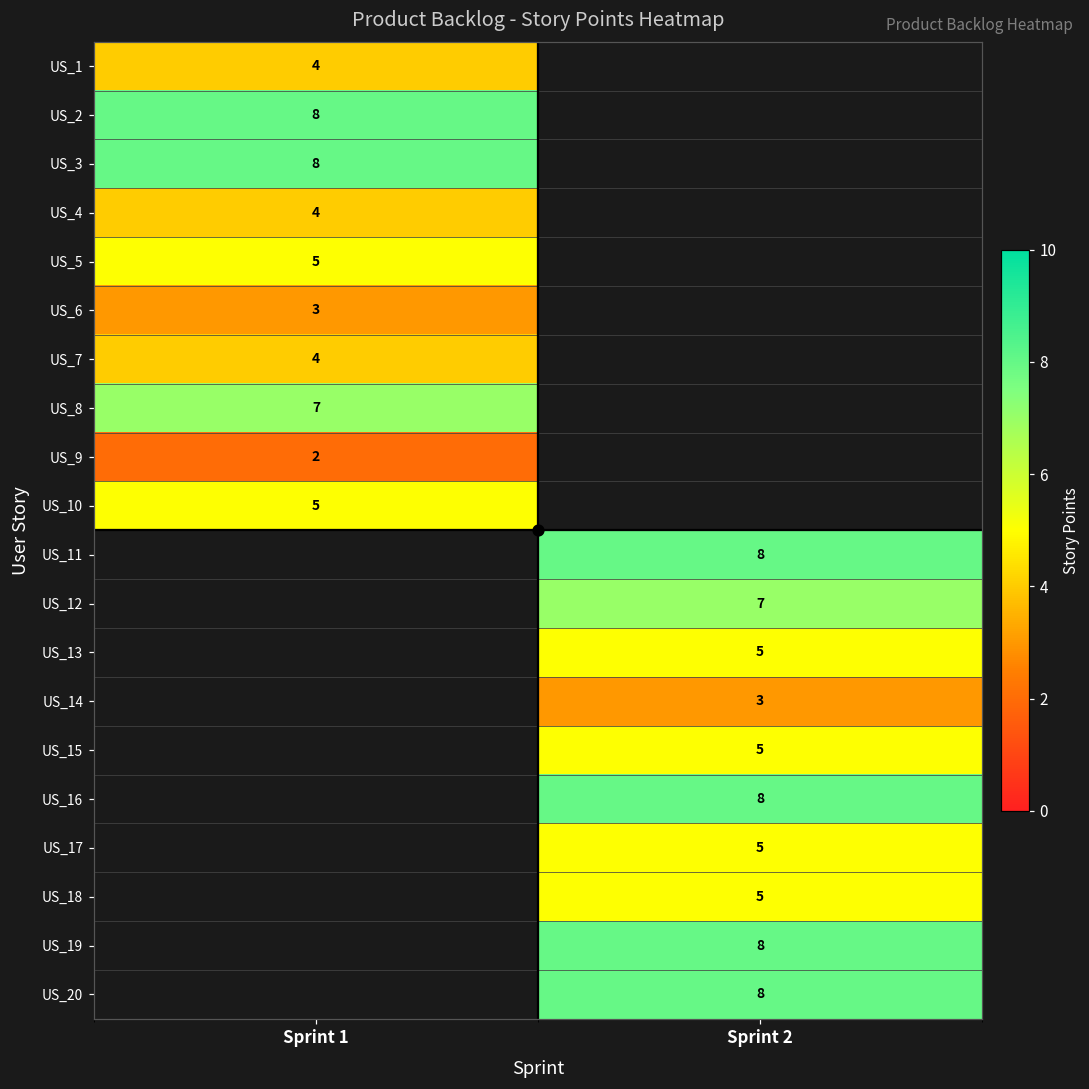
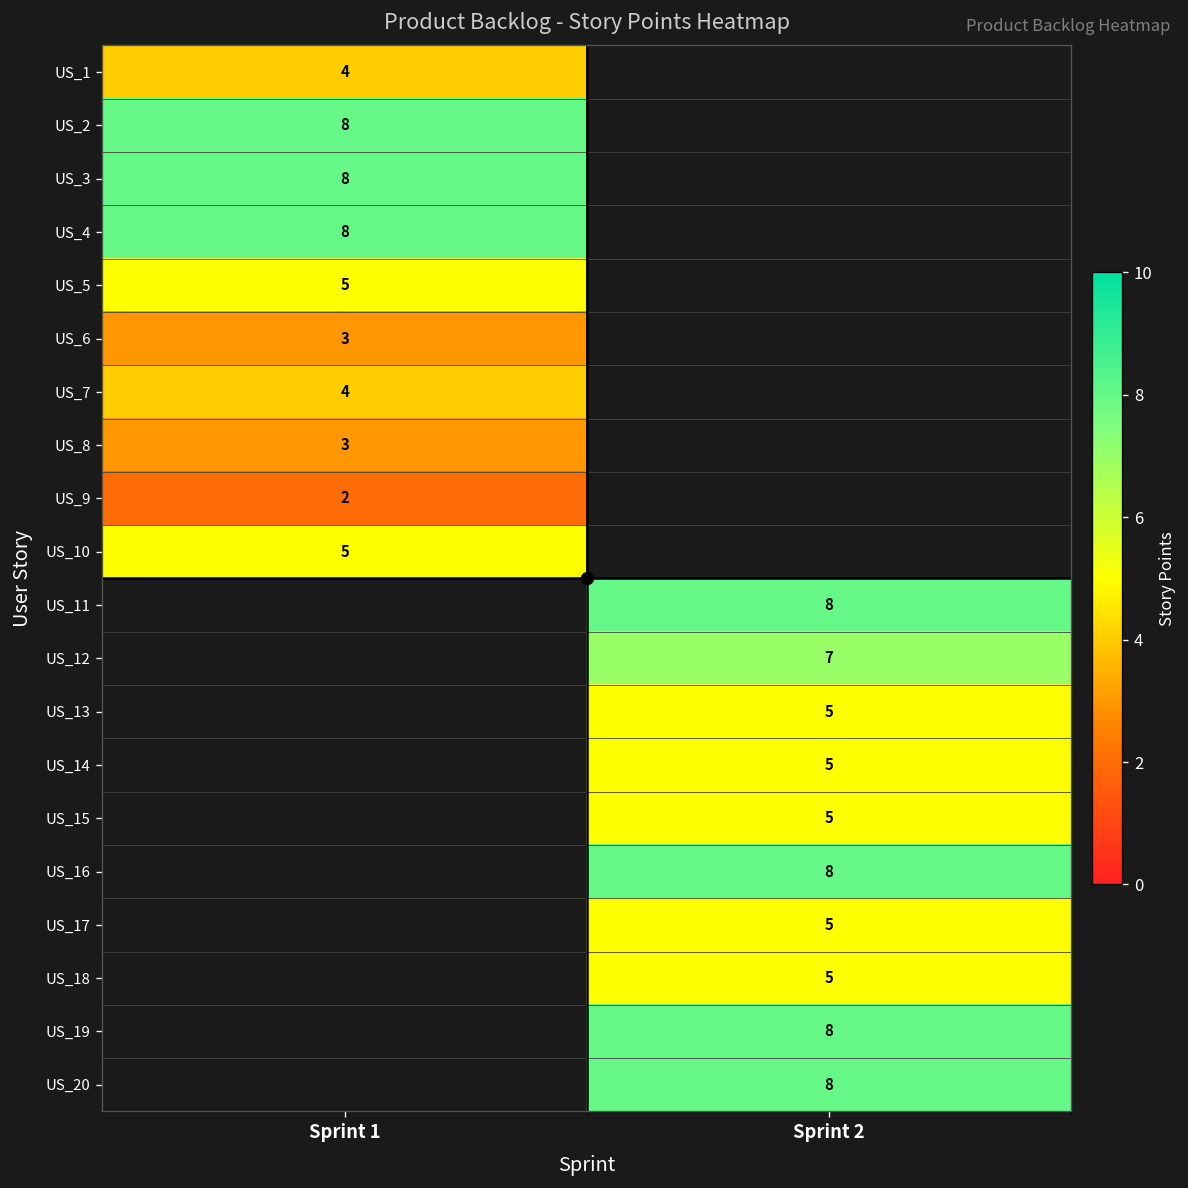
US_4, Sprint 1: 4 -> 8
US_8, Sprint 1: 7 -> 3
US_14, Sprint 2: 3 -> 5
